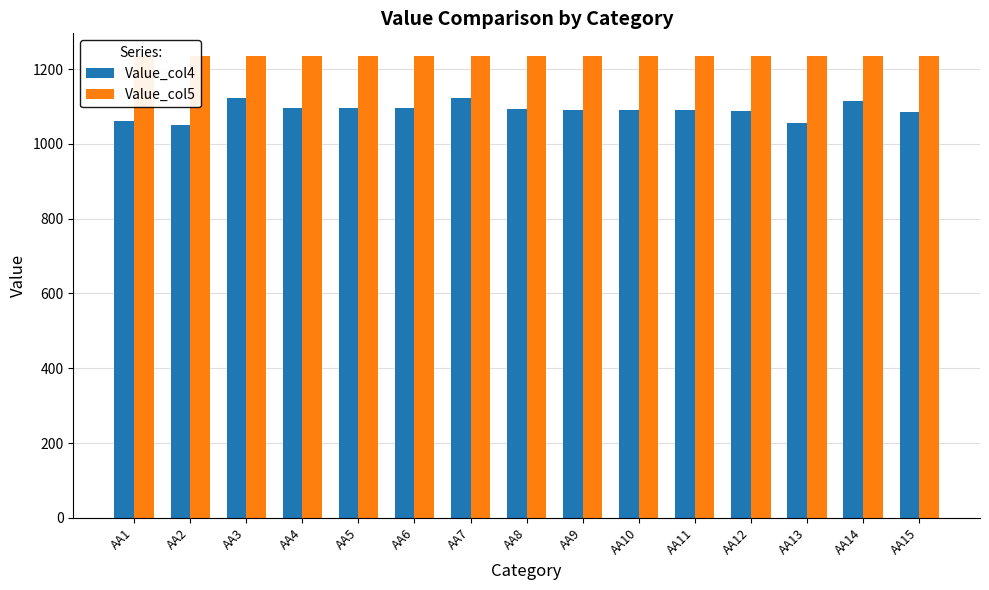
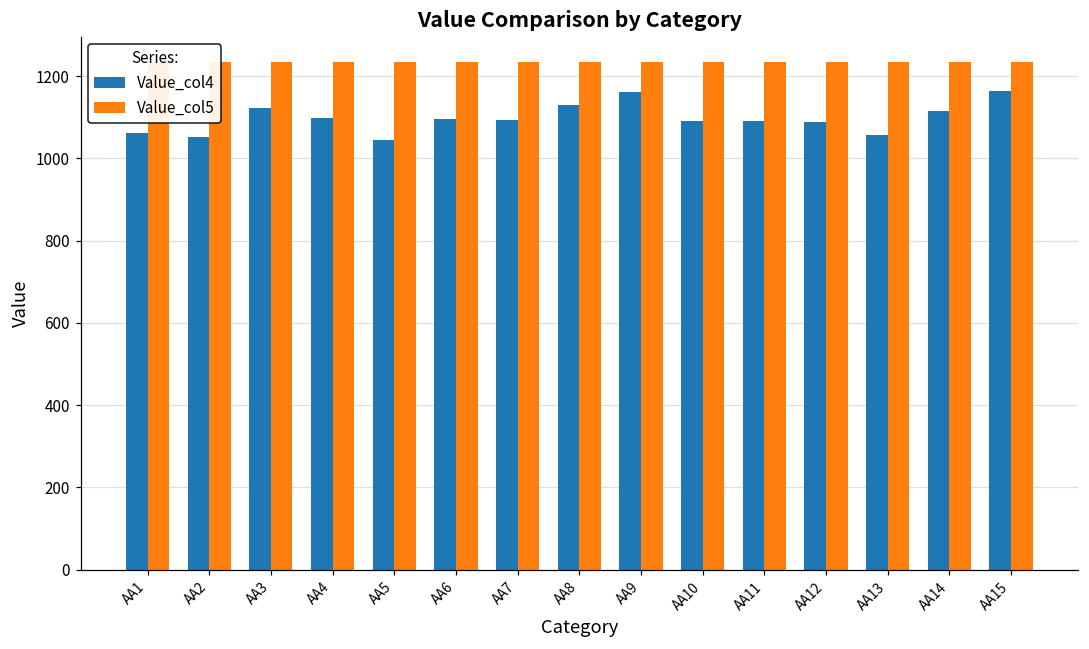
Value_col4, AA5: 1100 -> 1050
Value_col4, AA7: 1120 -> 1090
Value_col4, AA8: 1090 -> 1130
Value_col4, AA9: 1090 -> 1160
Value_col4, AA15: 1090 -> 1160
